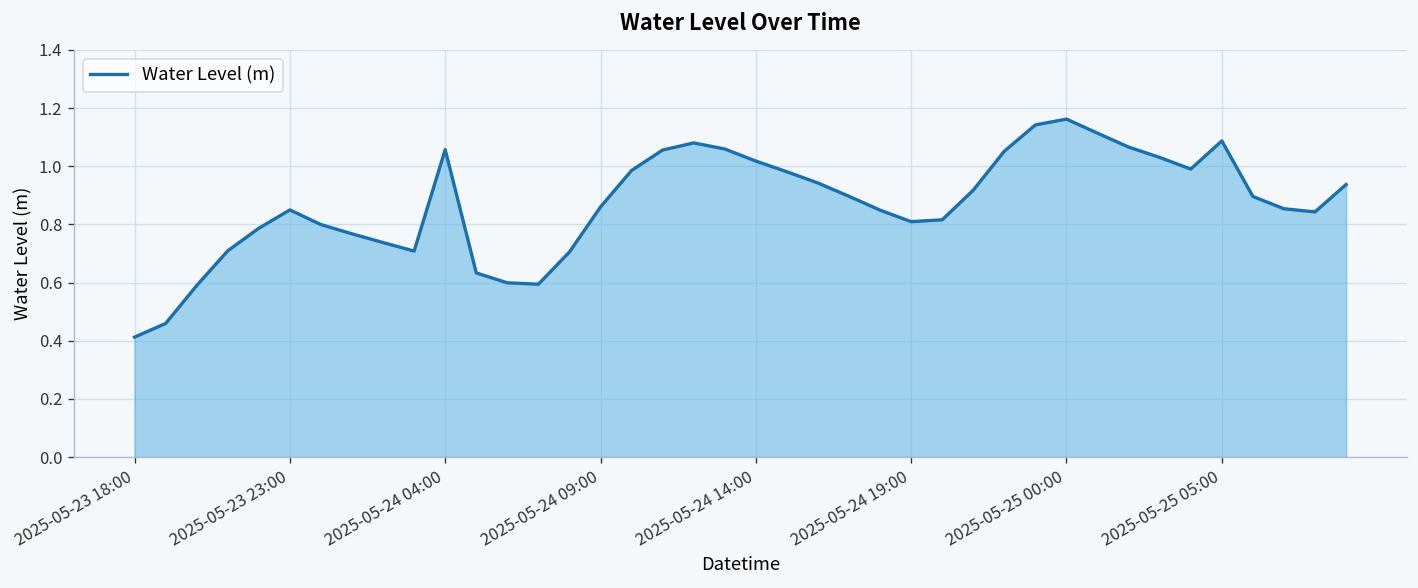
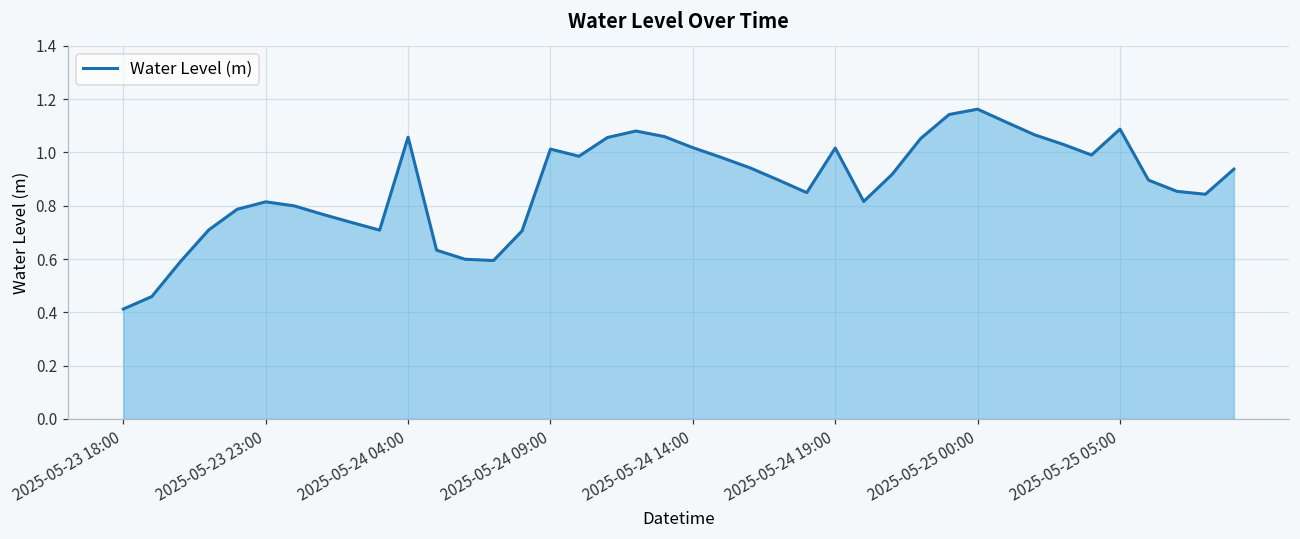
2025-05-23 23:00: 0.85 -> 0.81
2025-05-24 09:00: 0.86 -> 1.01
2025-05-24 19:00: 0.81 -> 1.02
